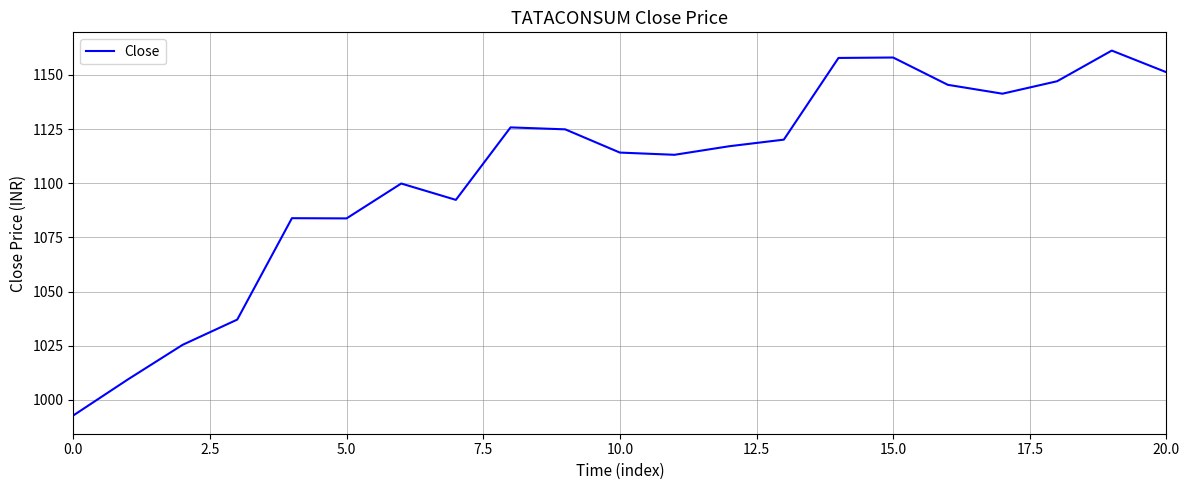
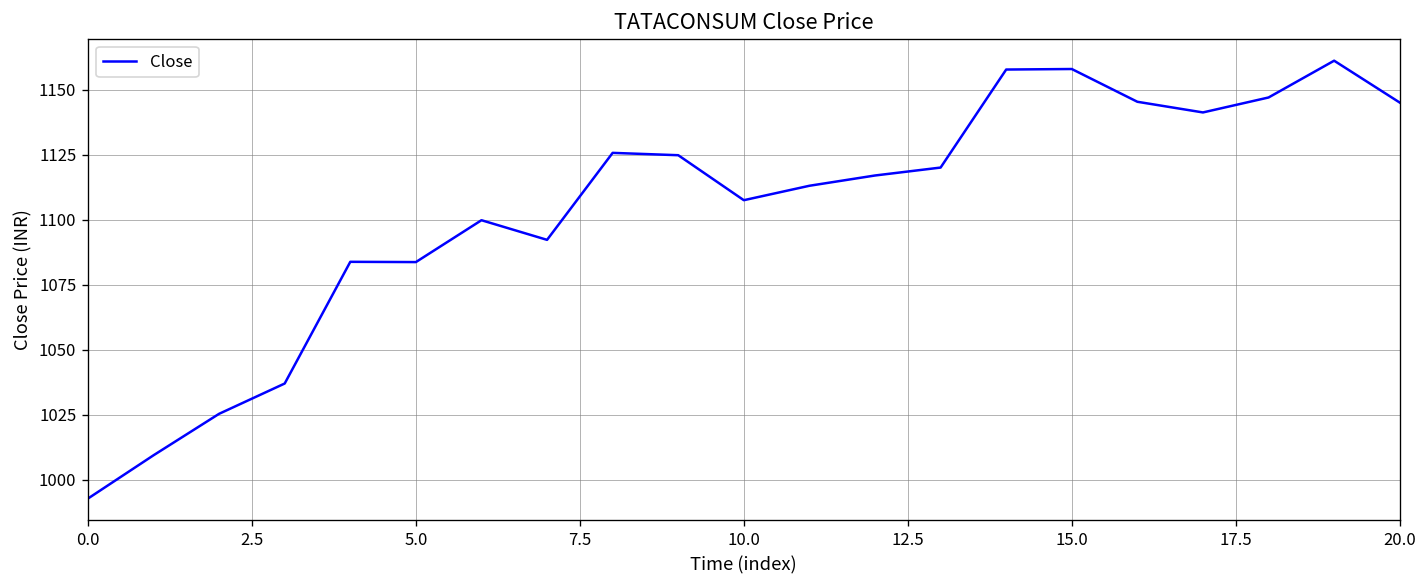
10.0: 1114 -> 1108
20.0: 1151 -> 1145
